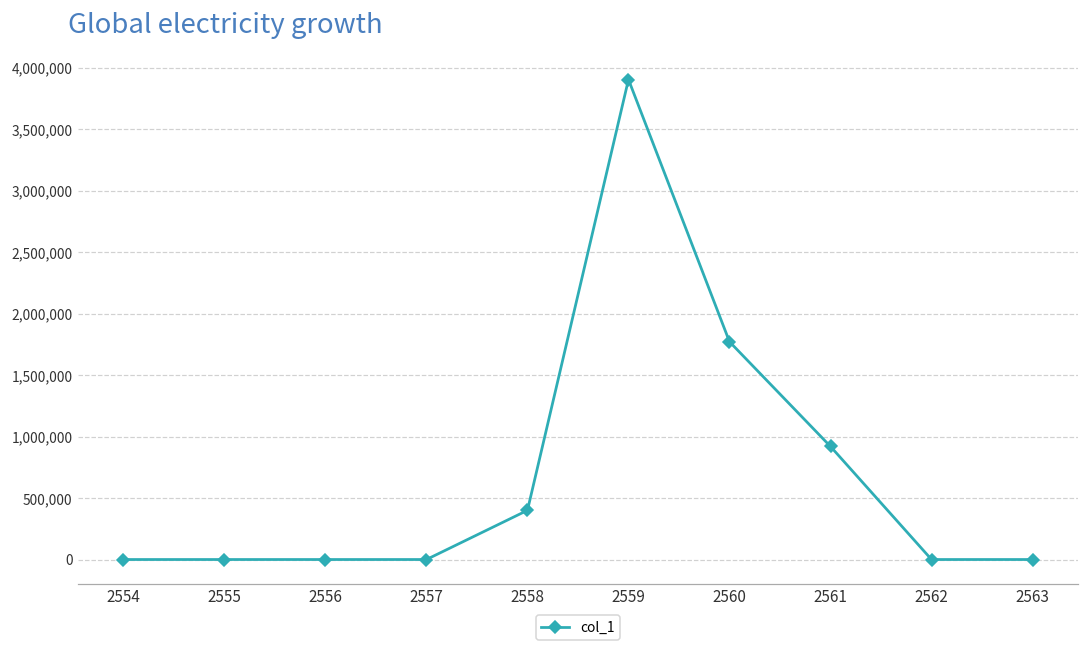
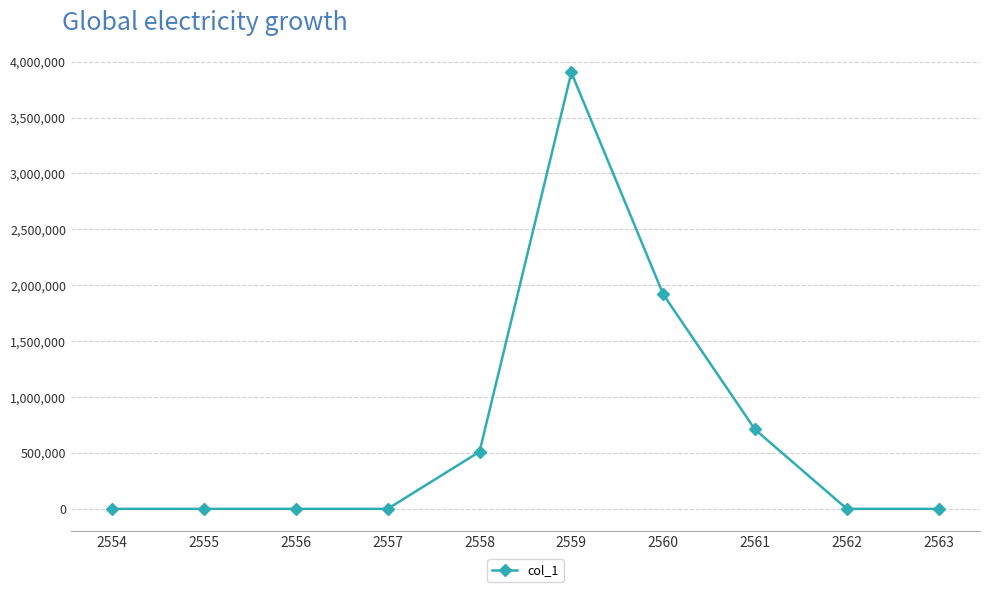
2558: 400,000 -> 510,000
2560: 1,770,000 -> 1,920,000
2561: 920,000 -> 710,000
